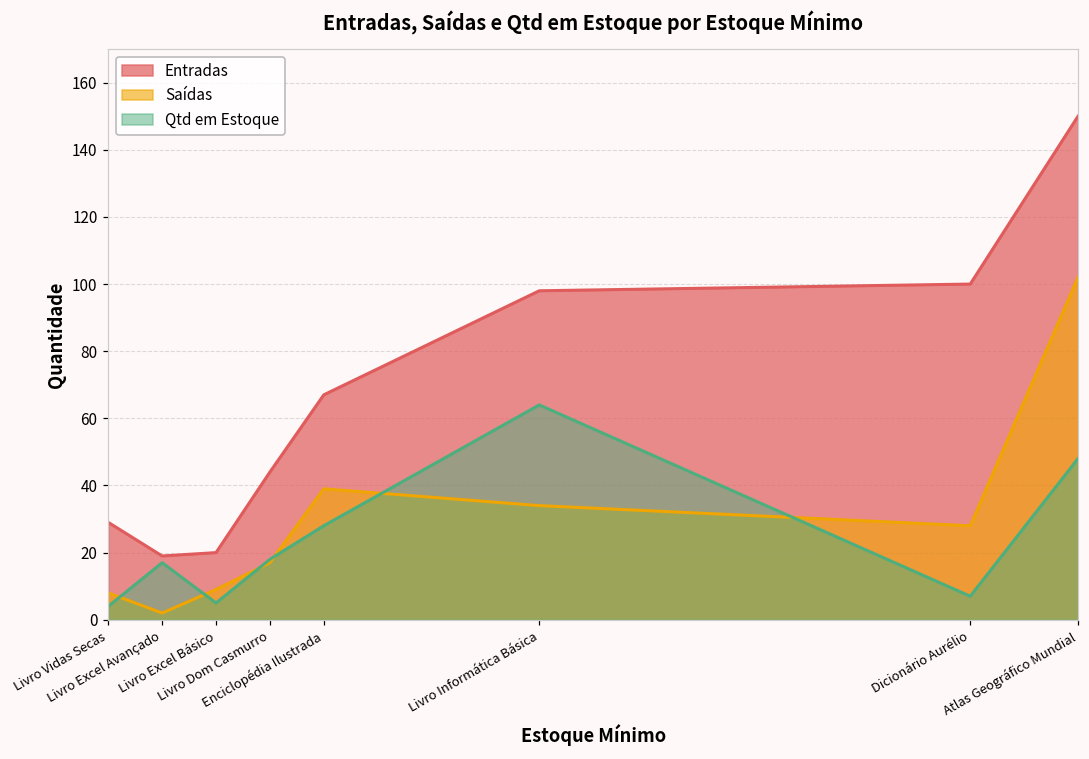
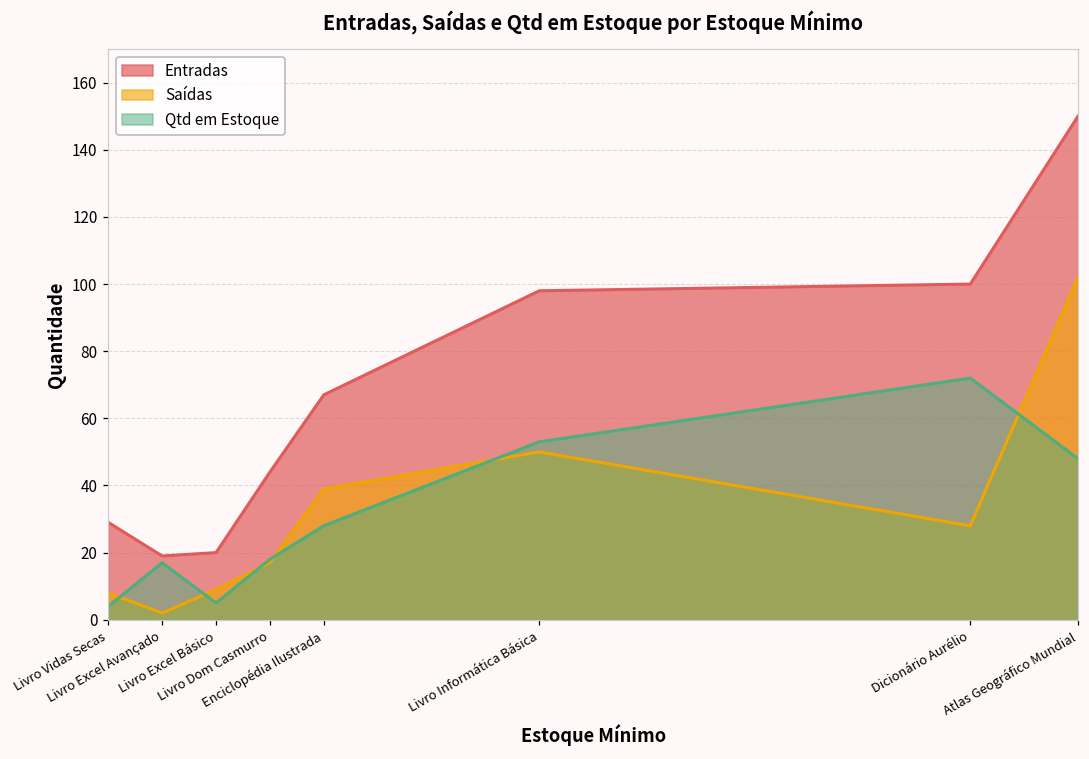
Saídas, Livro Informática Básica: 34 -> 50
Qtd em Estoque, Livro Informática Básica: 64 -> 53
Qtd em Estoque, Dicionário Aurélio: 7 -> 72
